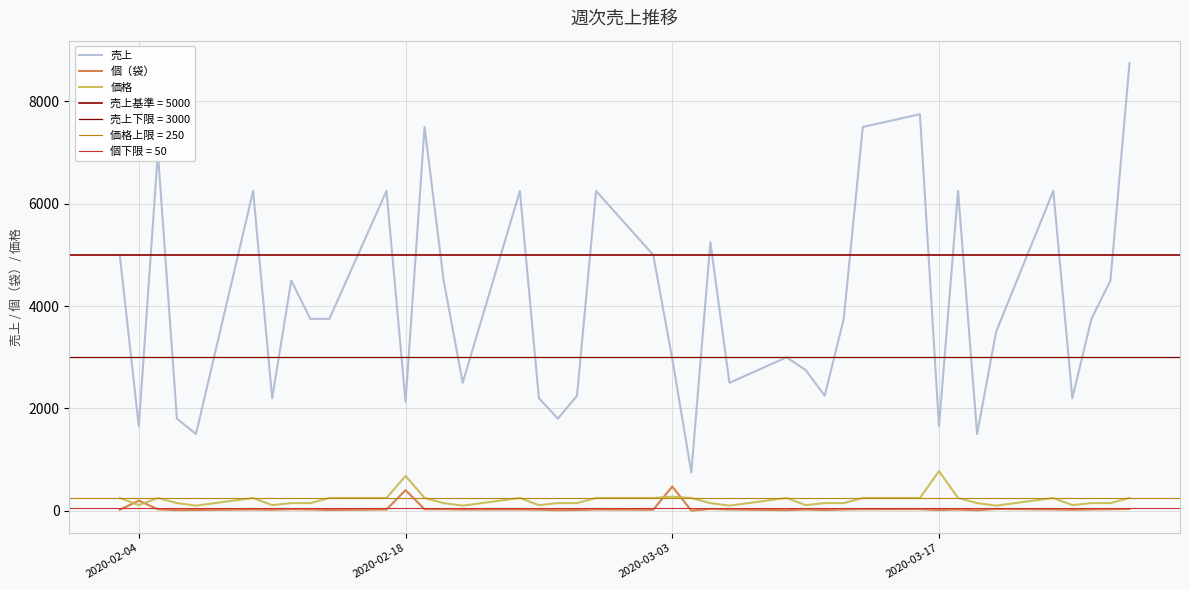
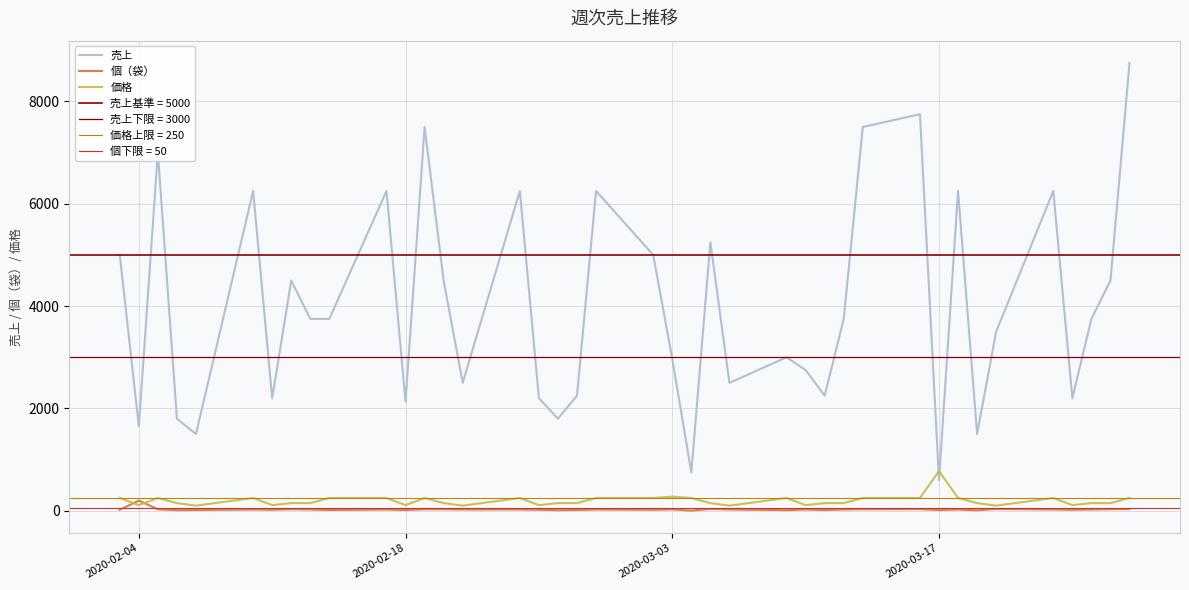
個（袋）, 2020-02-18: 400 -> 0
価格, 2020-02-18: 700 -> 100
個（袋）, 2020-03-03: 500 -> 0
売上, 2020-03-17: 1700 -> 600
